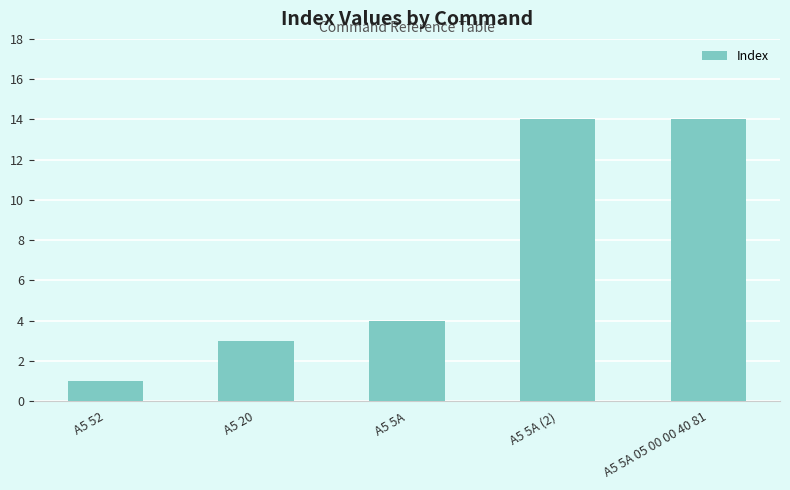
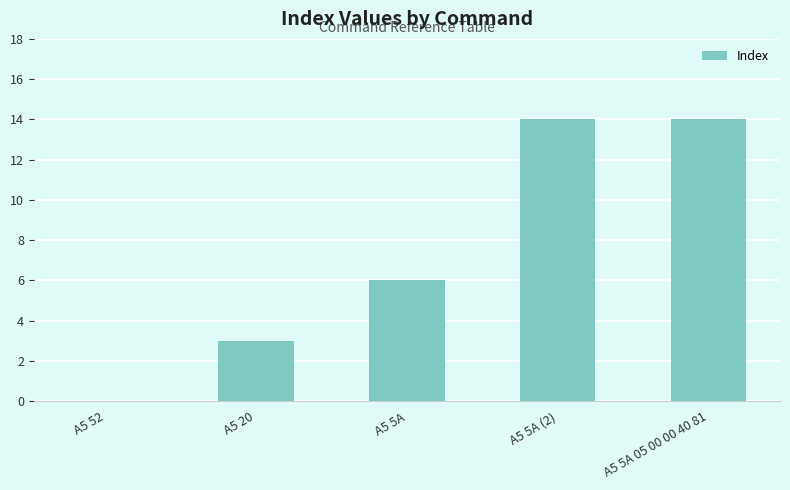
A5 52: 1 -> 0
A5 5A: 4 -> 6
